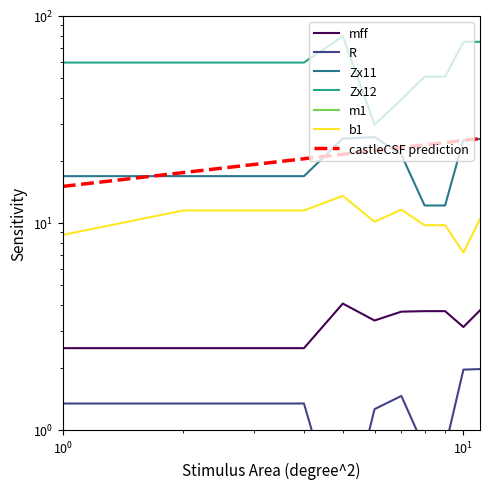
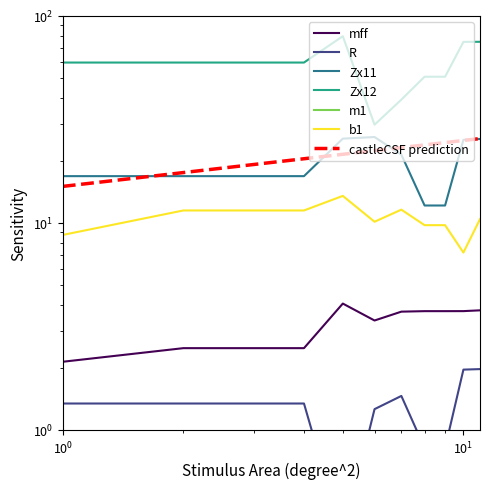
mff, 10^0: 2.5 -> 2.1
mff, 10^1: 3.1 -> 3.7
